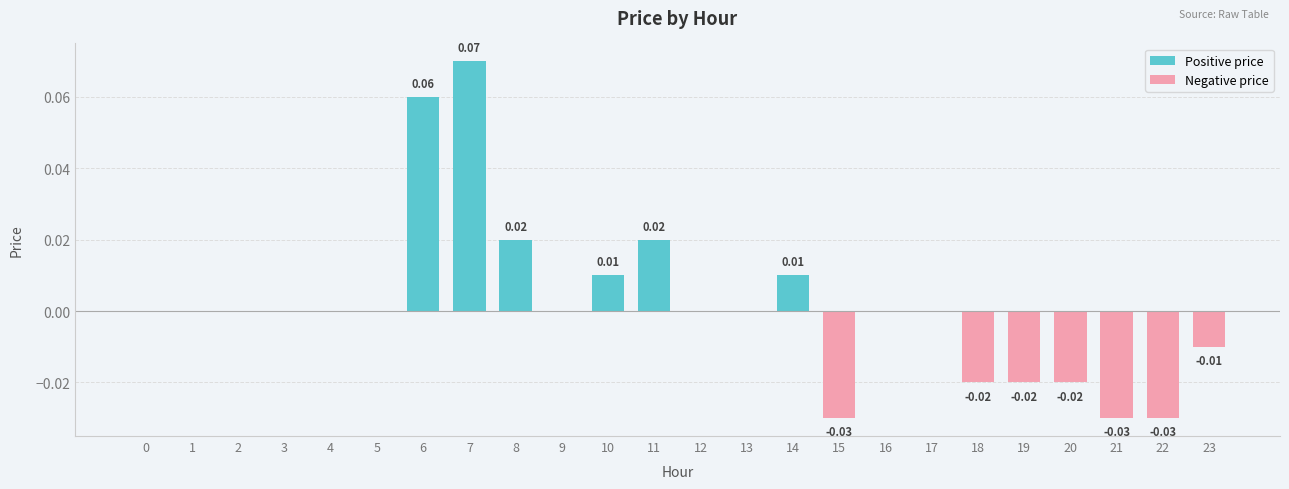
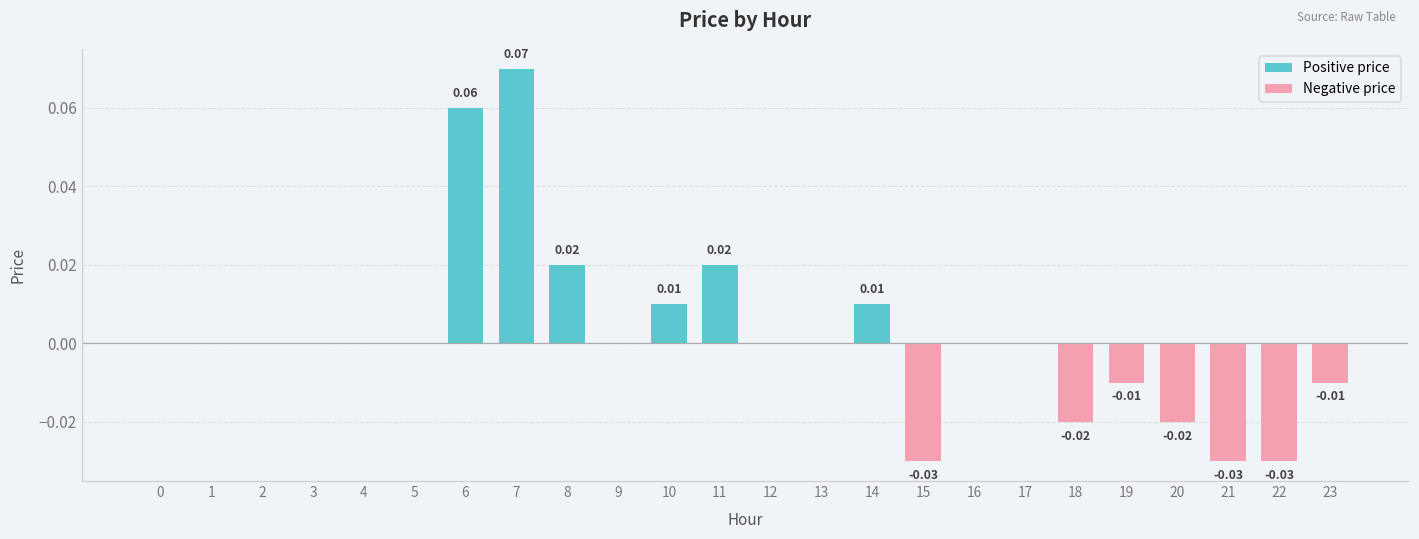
Negative price, 19: -0.02 -> -0.01
